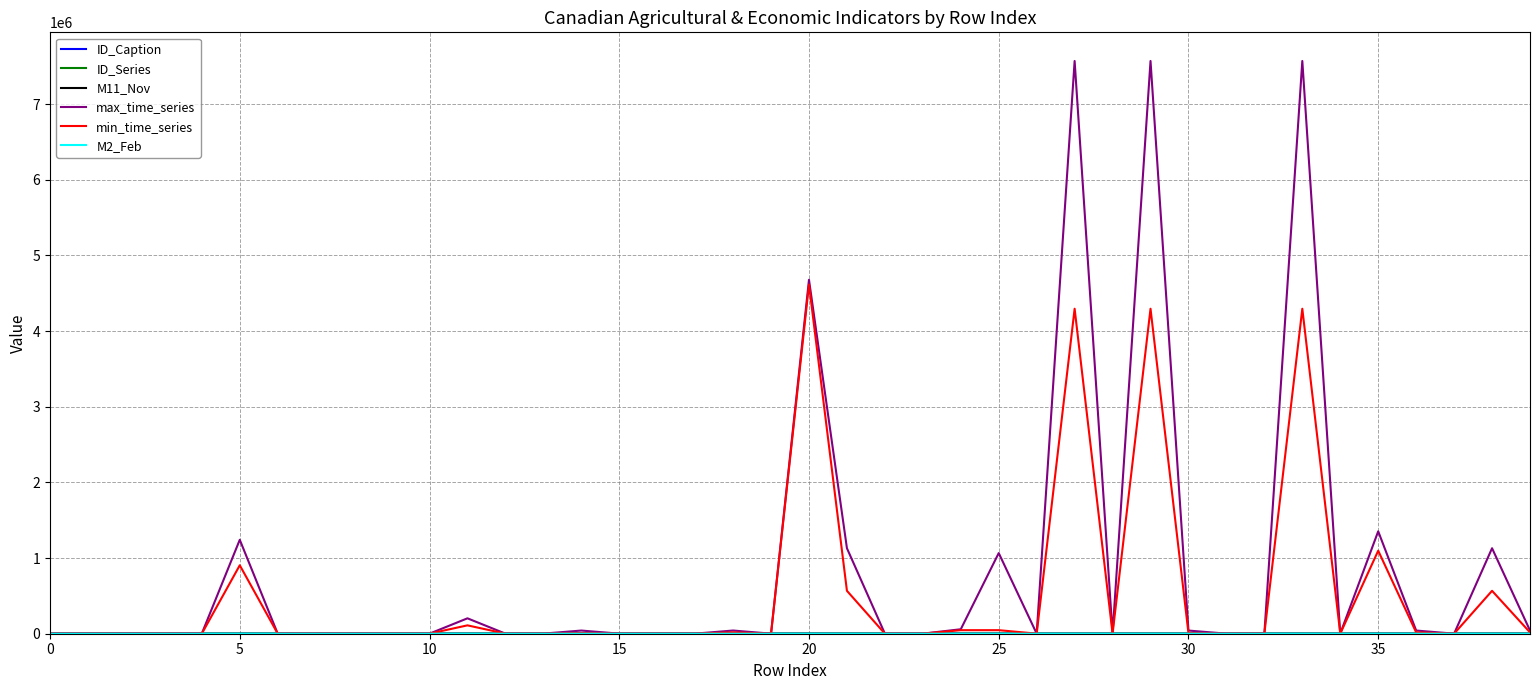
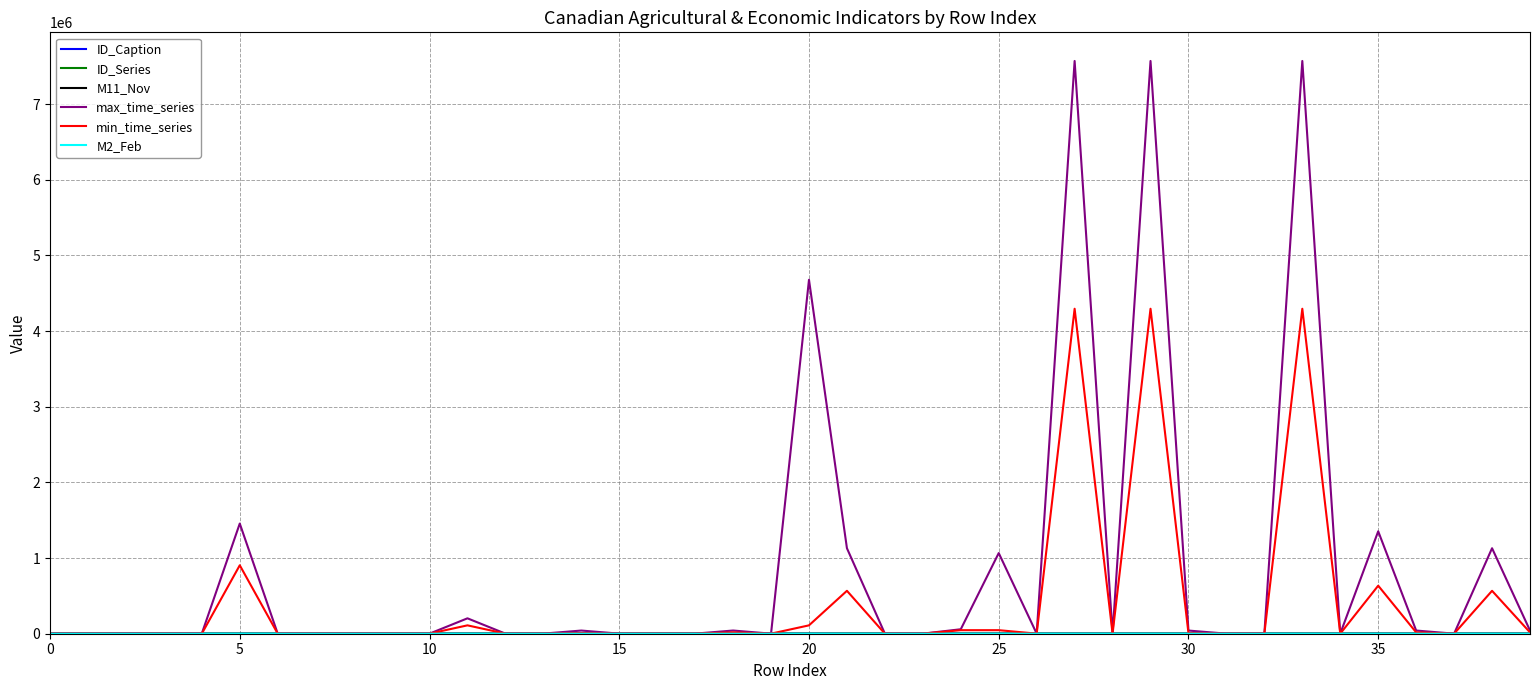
max_time_series, 5: 1200000 -> 1500000
min_time_series, 20: 4600000 -> 100000
min_time_series, 35: 1100000 -> 600000
